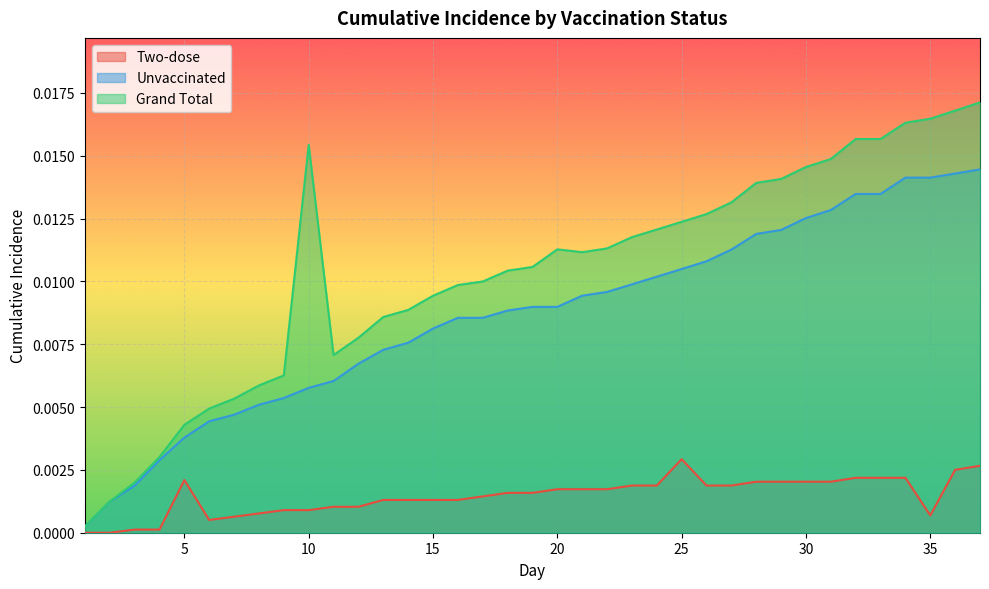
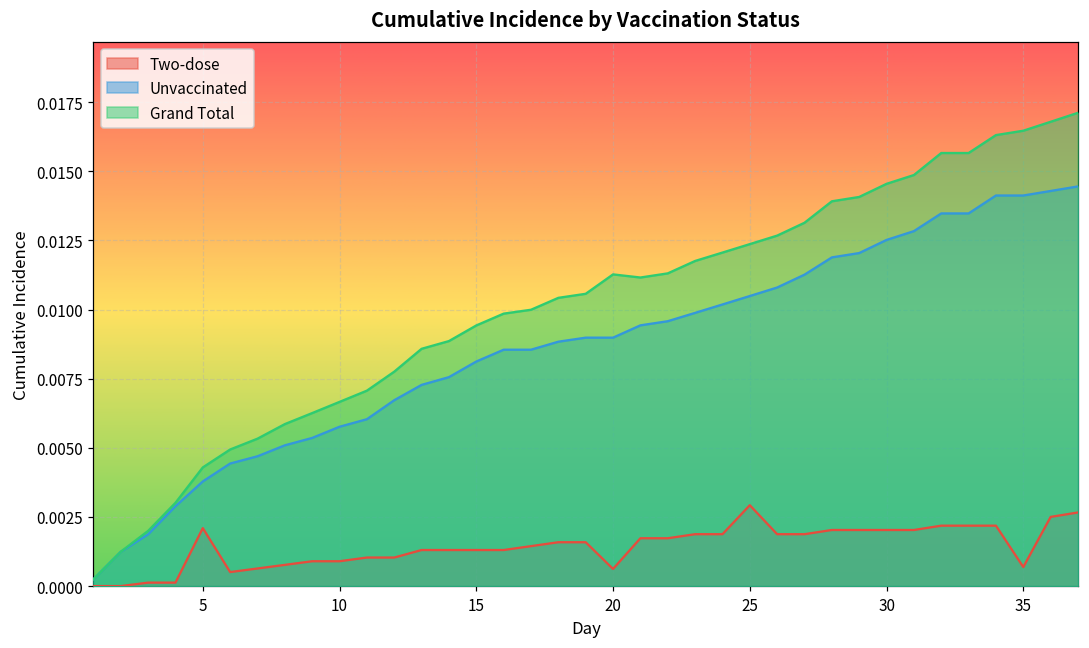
Grand Total, 10: 0.0154 -> 0.0067
Two-dose, 20: 0.0017 -> 0.0006
